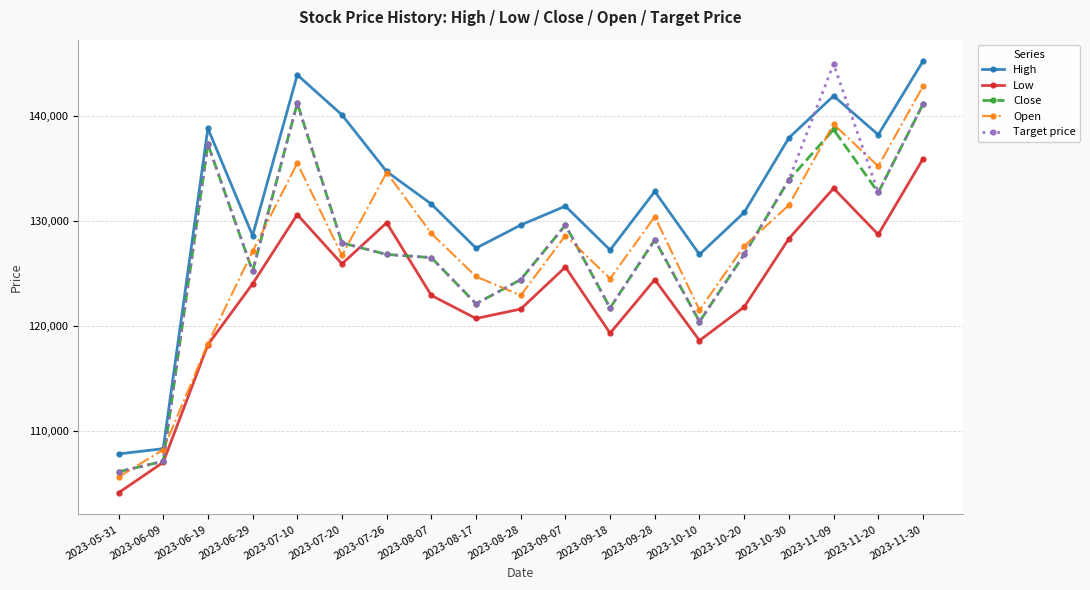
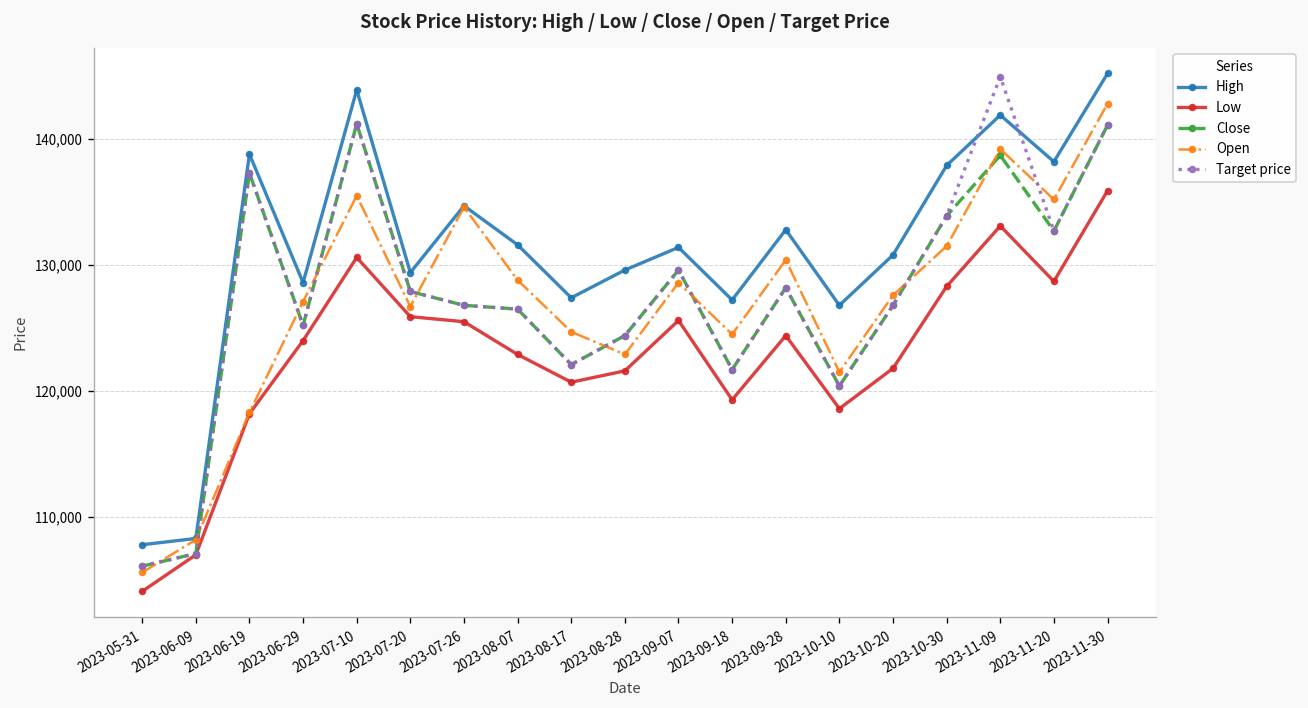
High, 2023-07-20: 140,100 -> 129,400
Low, 2023-07-26: 129,800 -> 125,500
